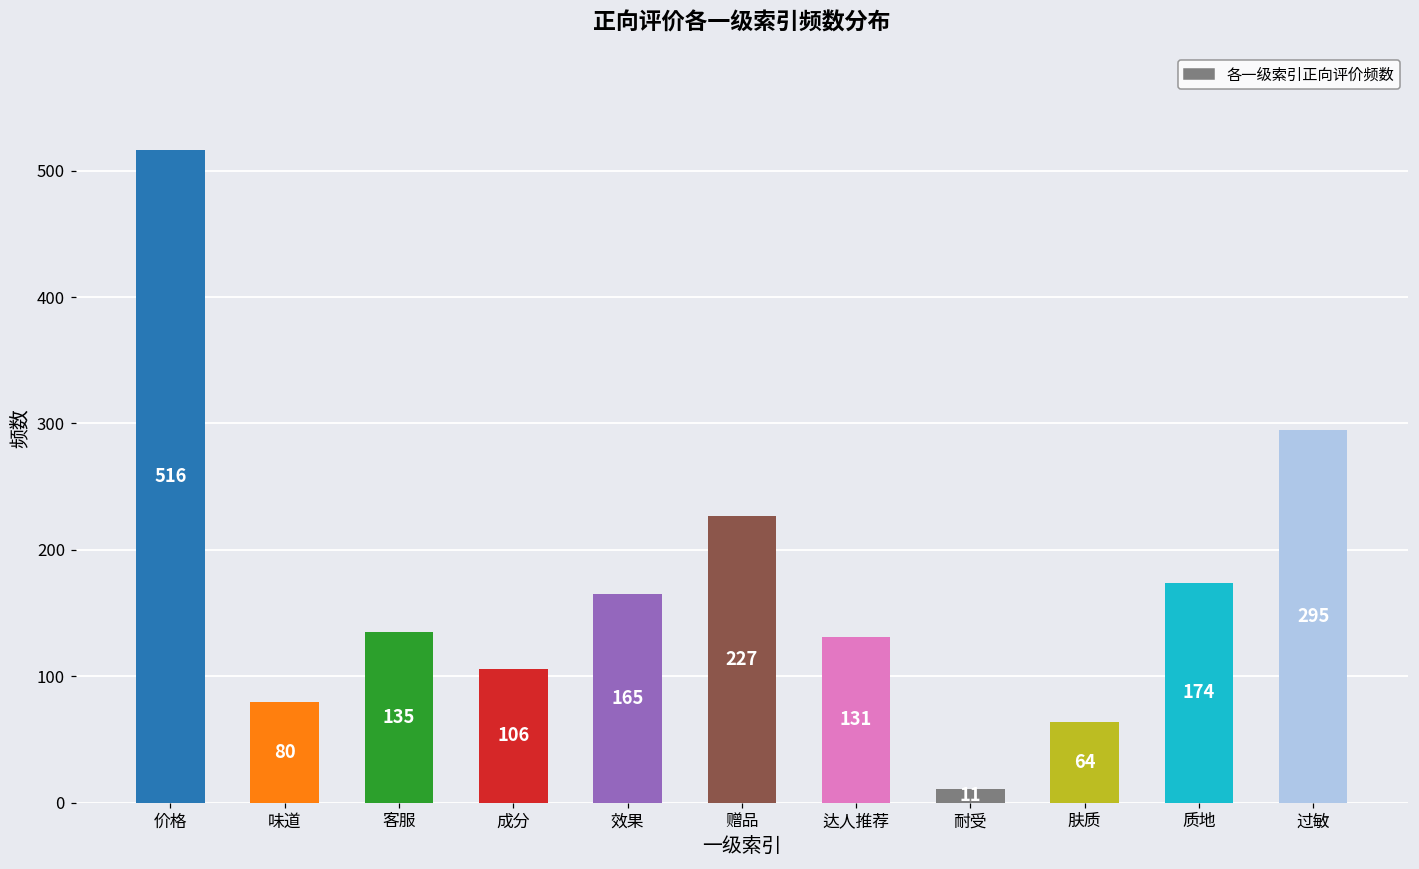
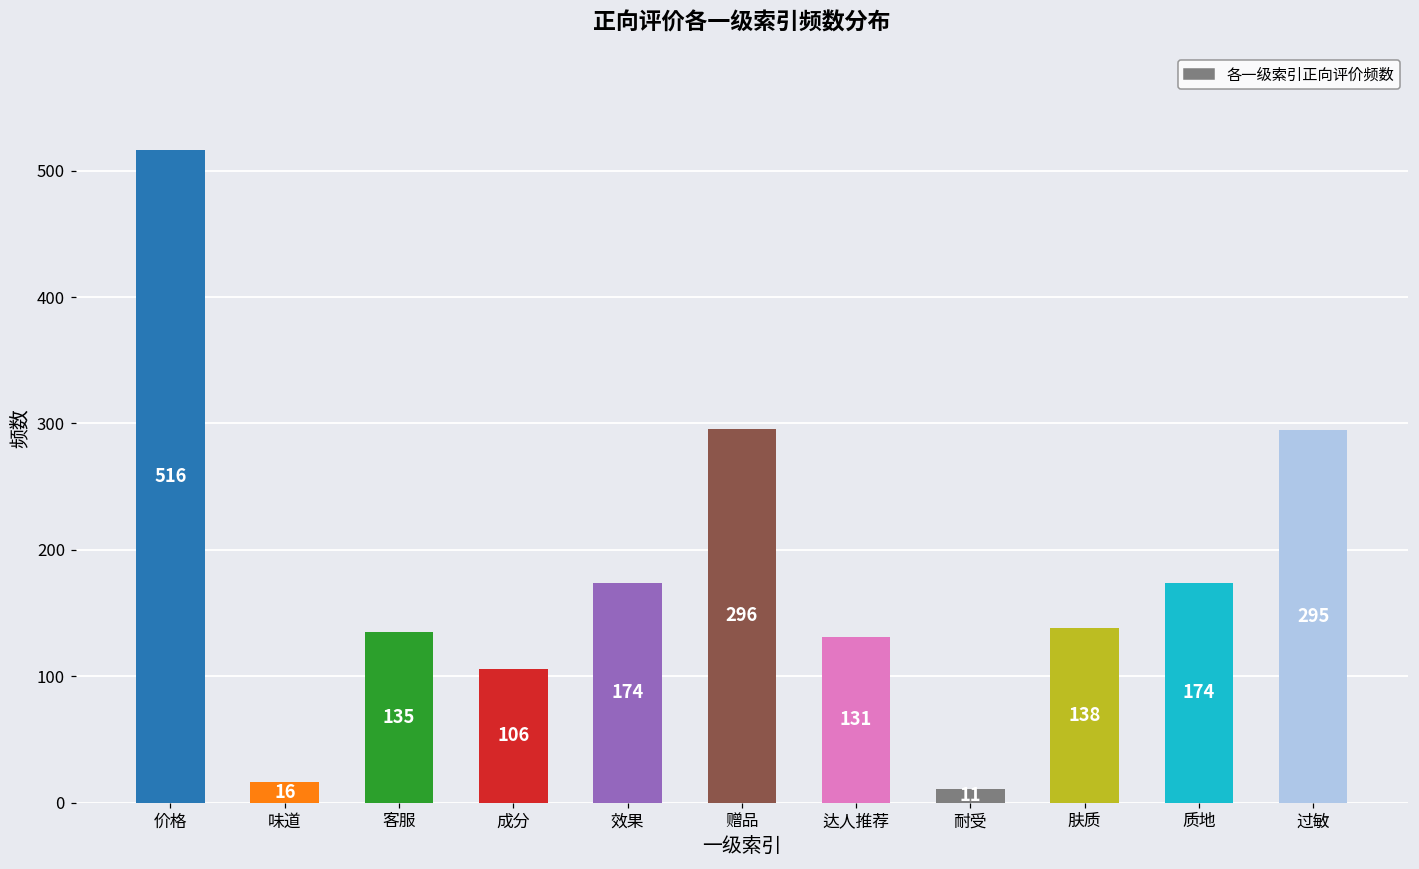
味道: 80 -> 16
效果: 165 -> 174
赠品: 227 -> 296
肤质: 64 -> 138
